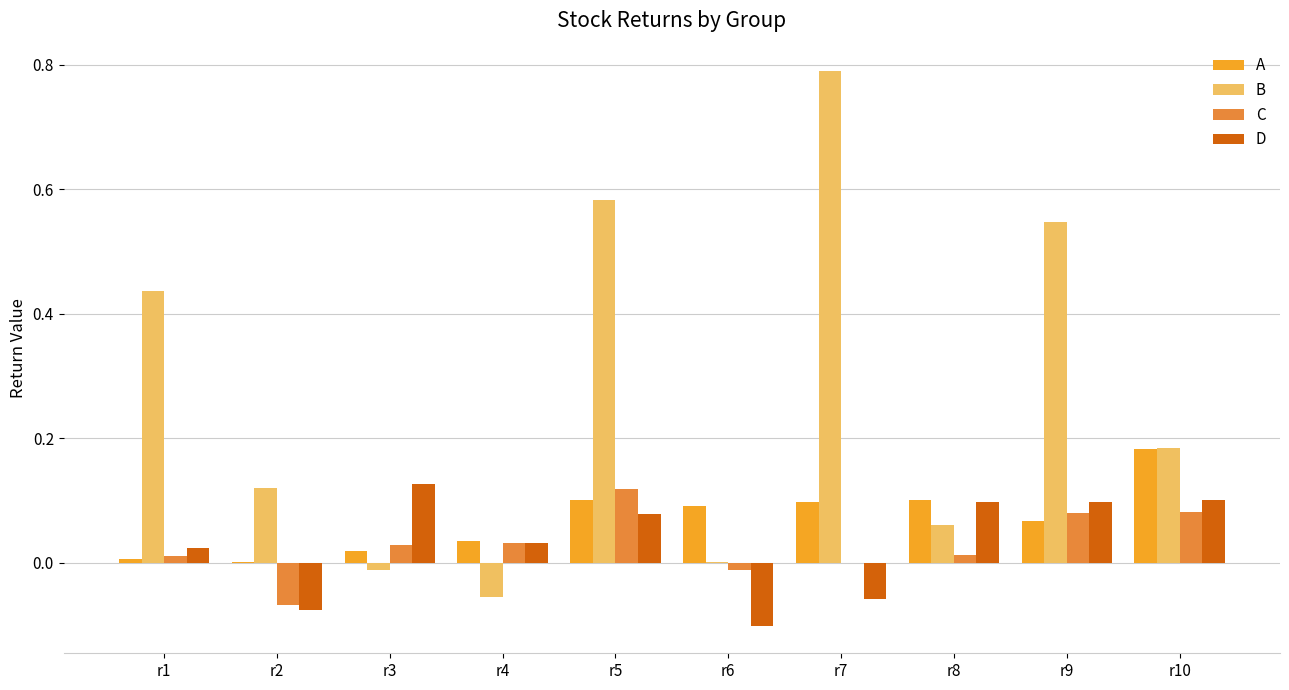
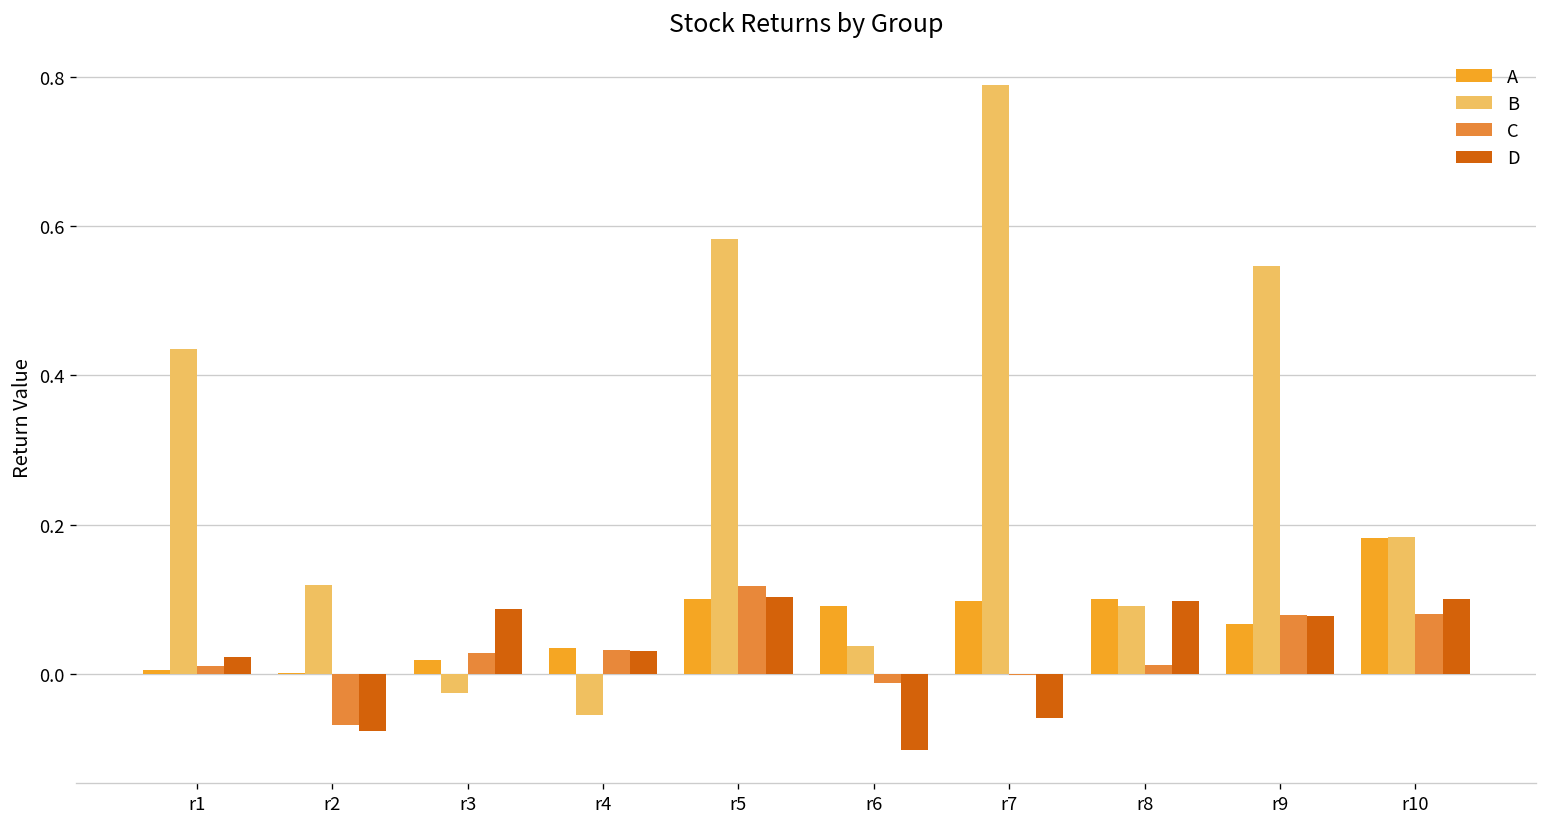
B, r3: -0.01 -> -0.02
D, r3: 0.13 -> 0.09
D, r5: 0.08 -> 0.10
B, r6: 0.00 -> 0.04
B, r8: 0.06 -> 0.09
D, r9: 0.10 -> 0.08
